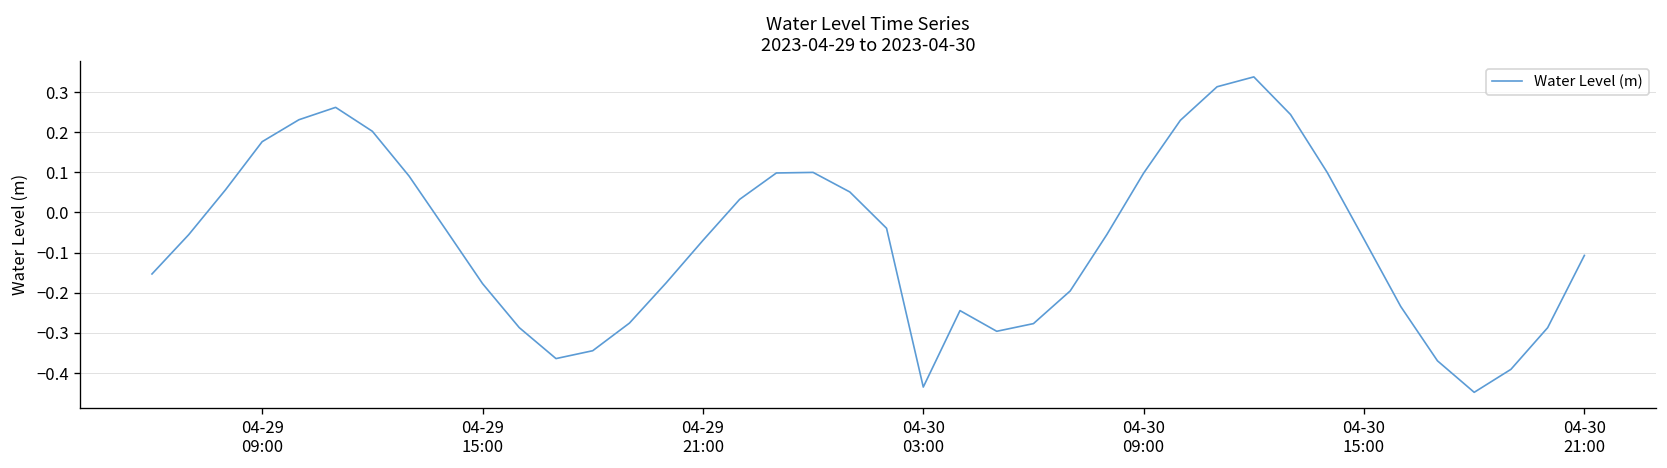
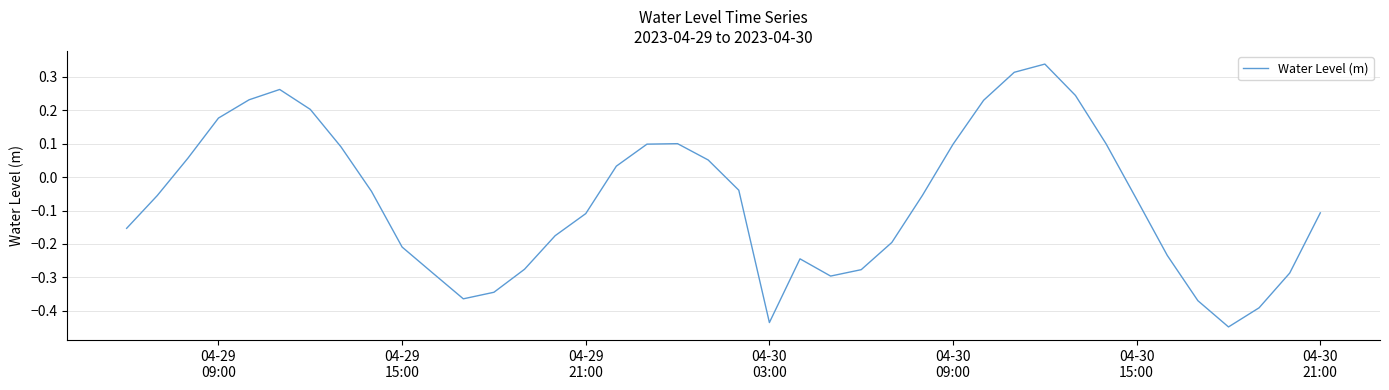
04-29 15:00: -0.18 -> -0.21
04-29 21:00: -0.07 -> -0.11
